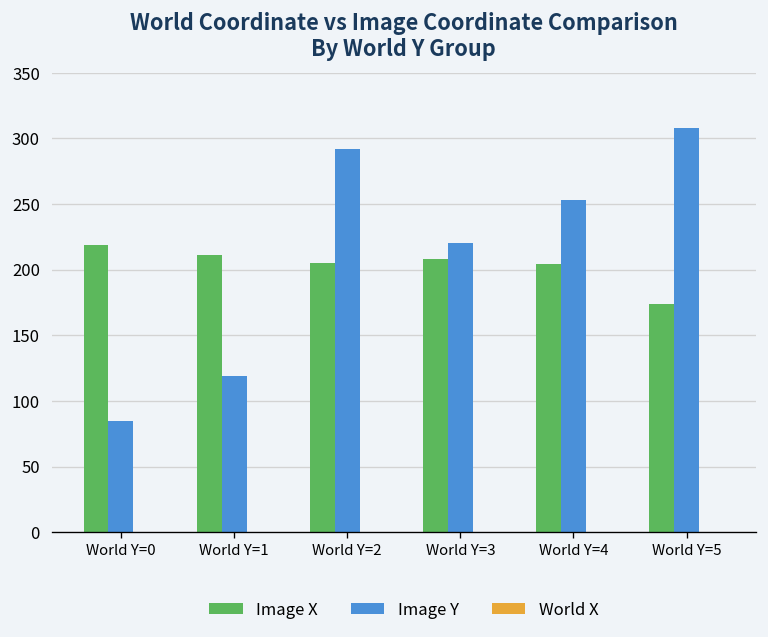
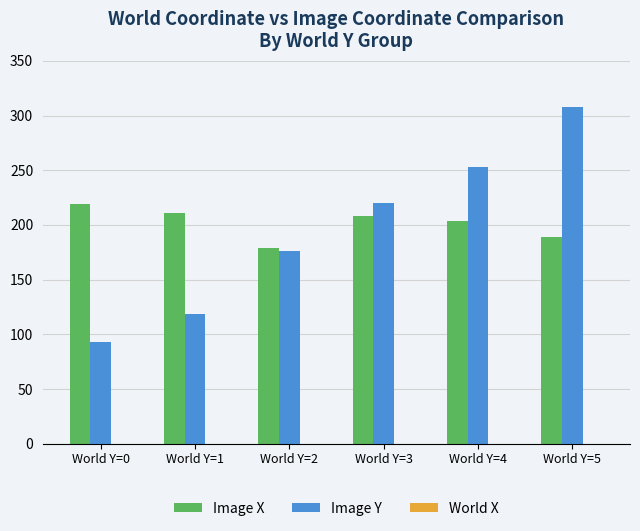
Image Y, World Y=0: 85 -> 93
Image X, World Y=2: 205 -> 179
Image Y, World Y=2: 292 -> 176
Image X, World Y=5: 174 -> 189
